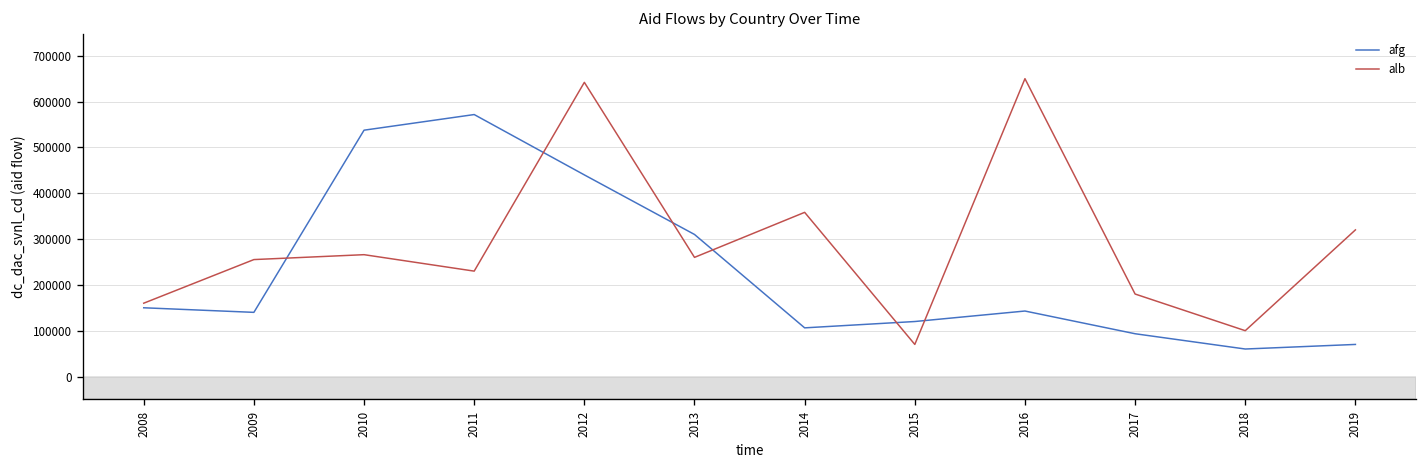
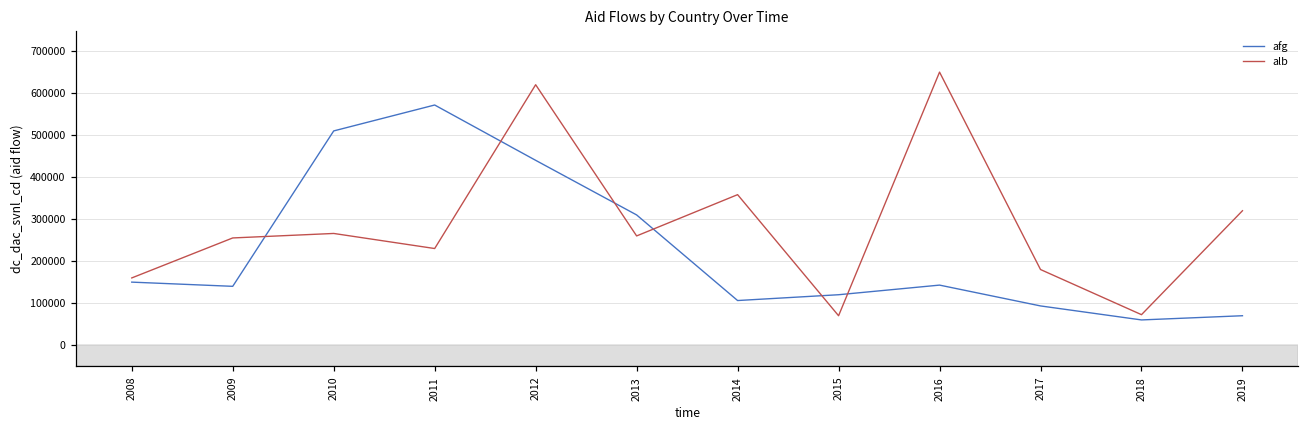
afg, 2010: 540000 -> 510000
alb, 2012: 640000 -> 620000
alb, 2018: 100000 -> 70000
